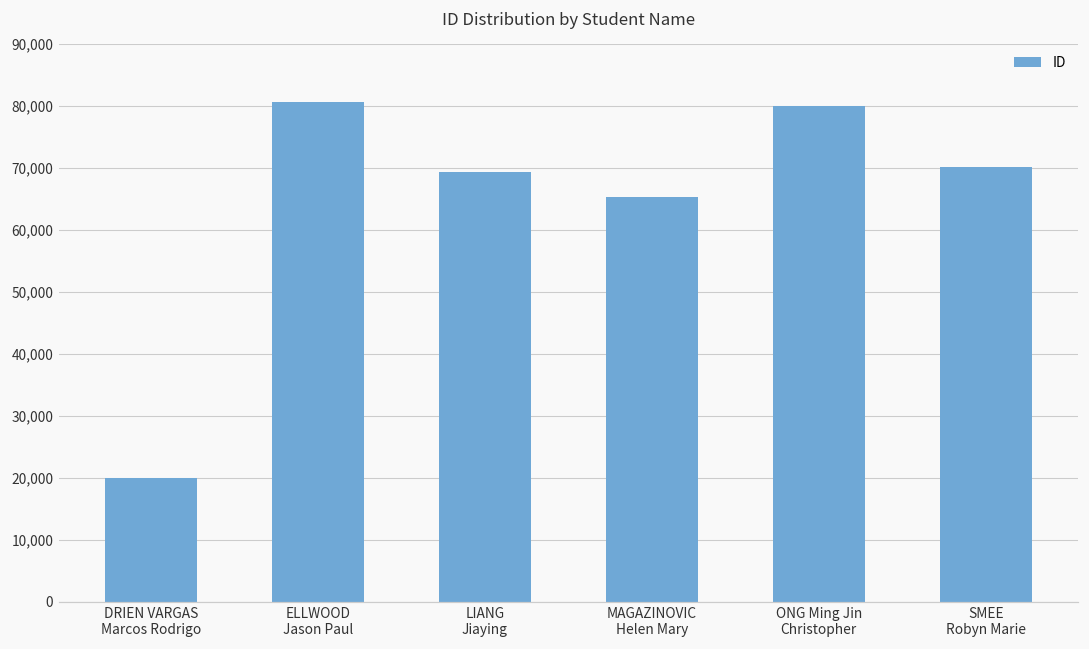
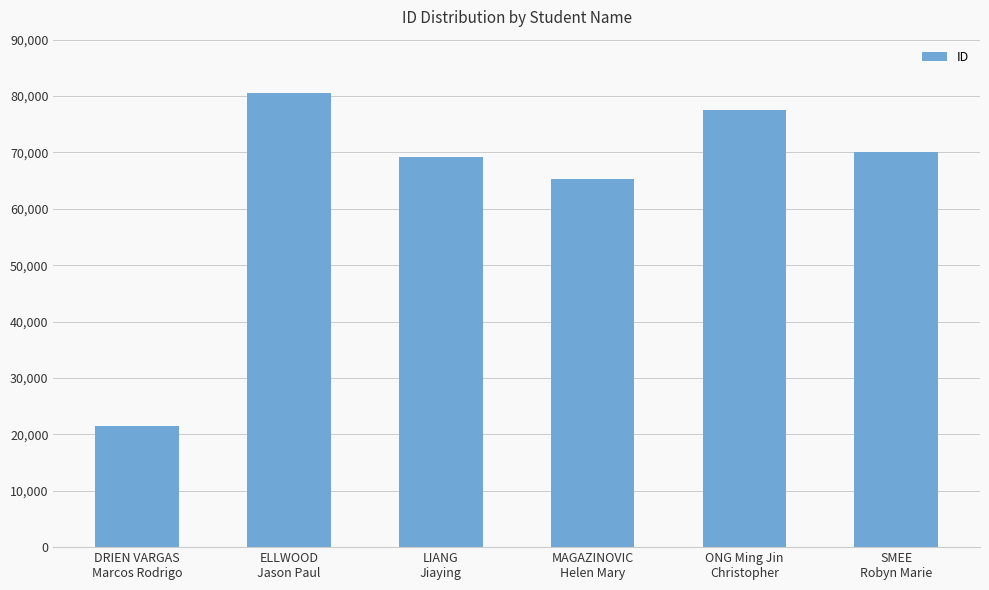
DRIEN VARGAS Marcos Rodrigo: 20,000 -> 22,000
ONG Ming Jin Christopher: 80,000 -> 78,000
